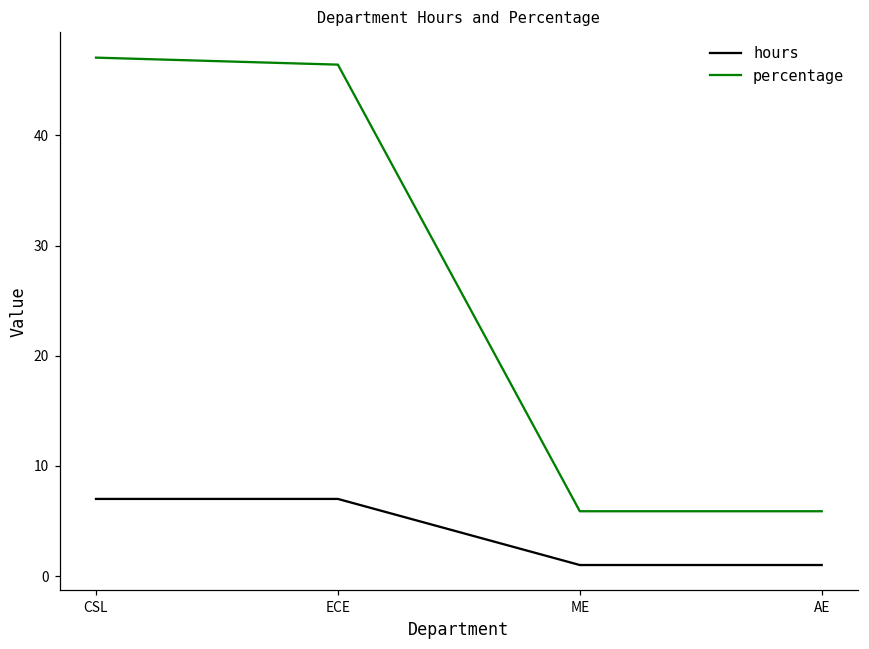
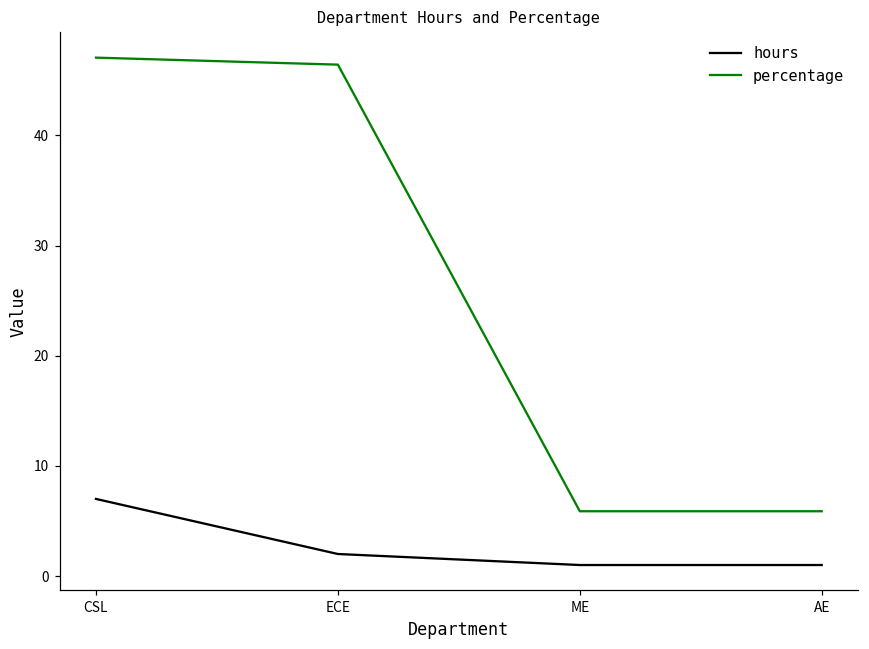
hours, ECE: 7 -> 2
